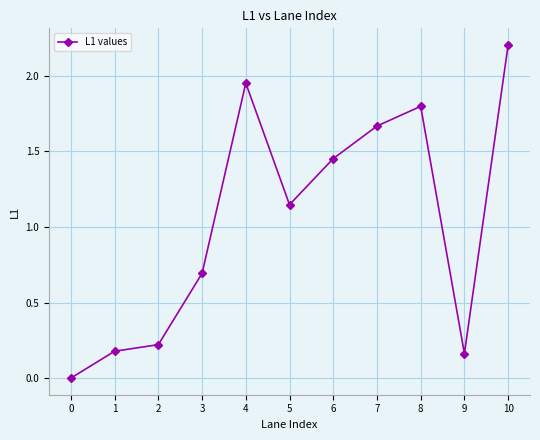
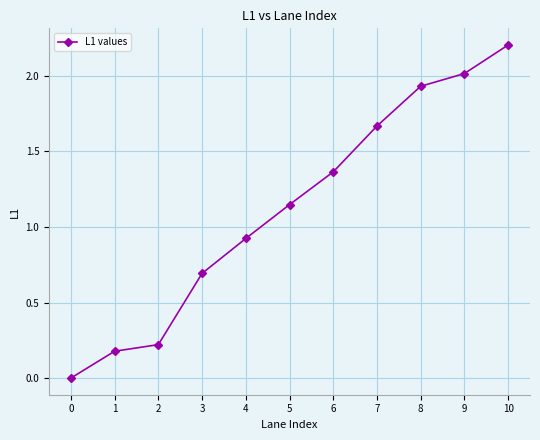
4: 1.95 -> 0.92
6: 1.45 -> 1.37
8: 1.80 -> 1.93
9: 0.16 -> 2.02
